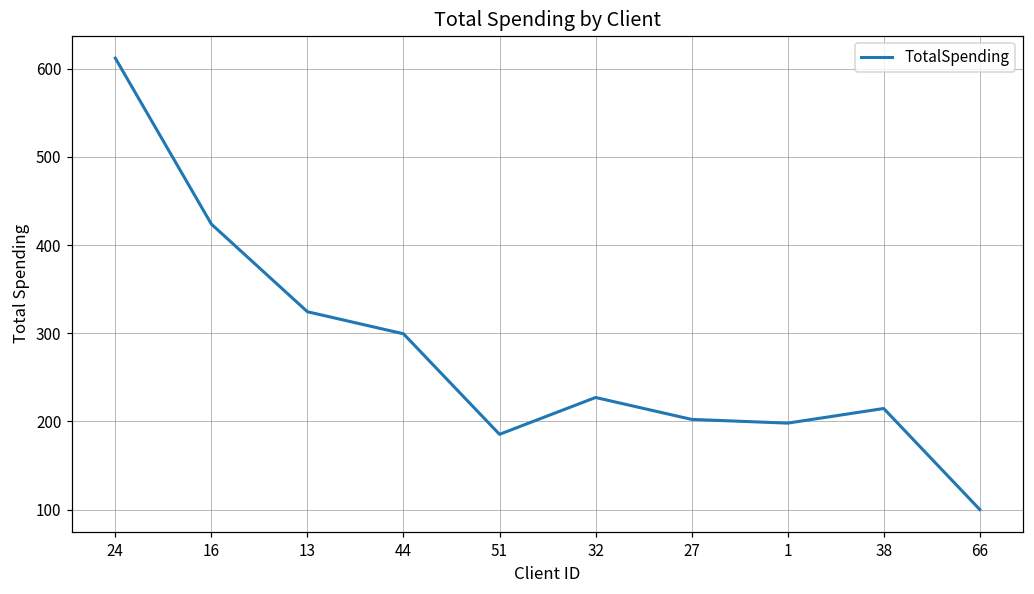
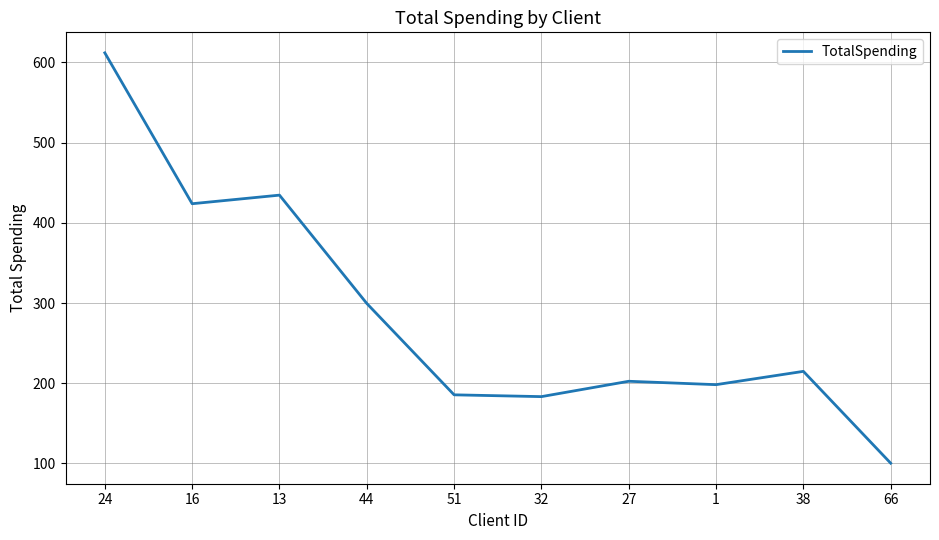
13: 320 -> 430
32: 230 -> 180
